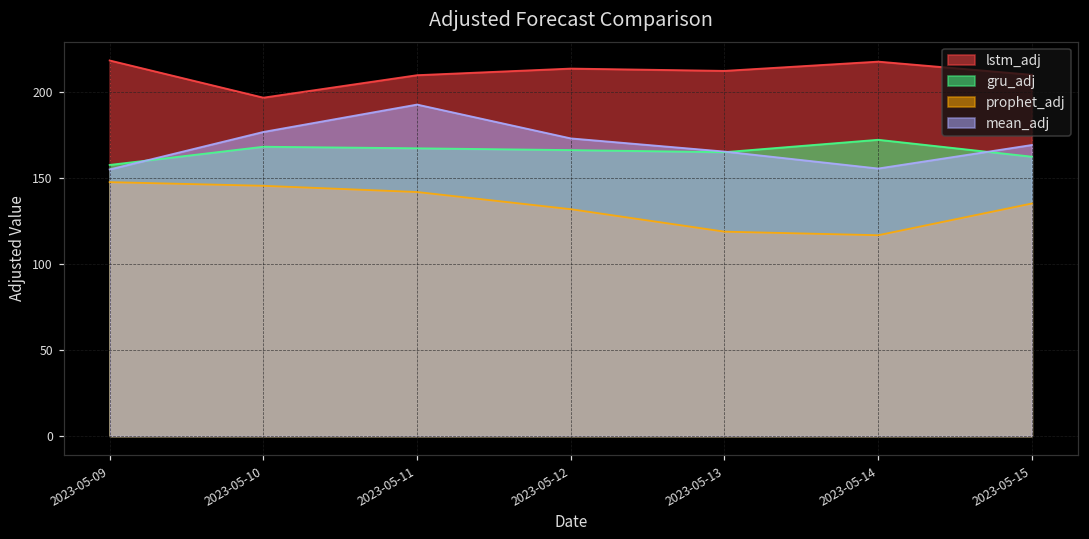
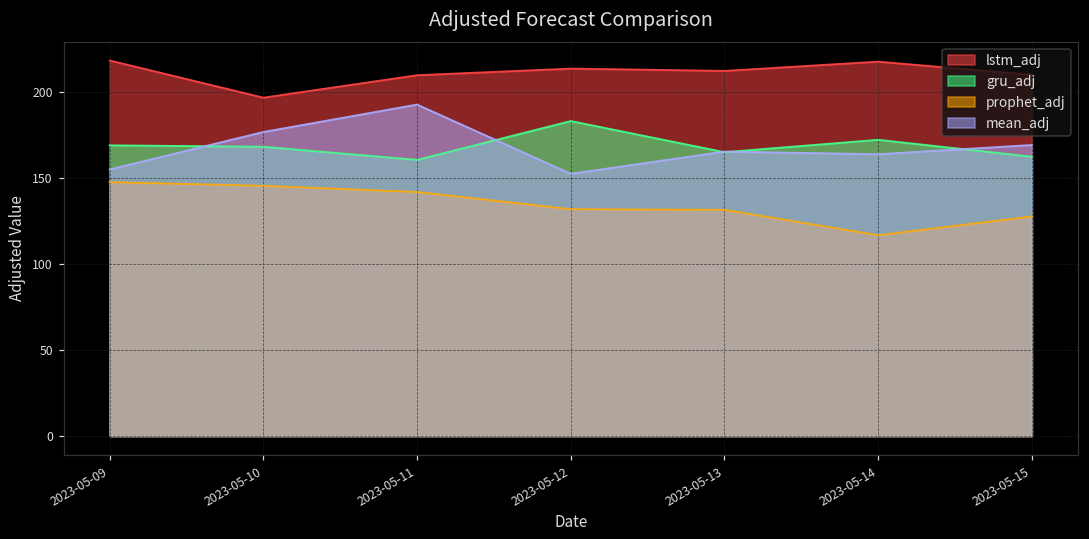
gru_adj, 2023-05-09: 158 -> 169
gru_adj, 2023-05-11: 167 -> 160
gru_adj, 2023-05-12: 166 -> 183
mean_adj, 2023-05-12: 173 -> 152
prophet_adj, 2023-05-13: 119 -> 131
mean_adj, 2023-05-14: 155 -> 164
prophet_adj, 2023-05-15: 135 -> 128
